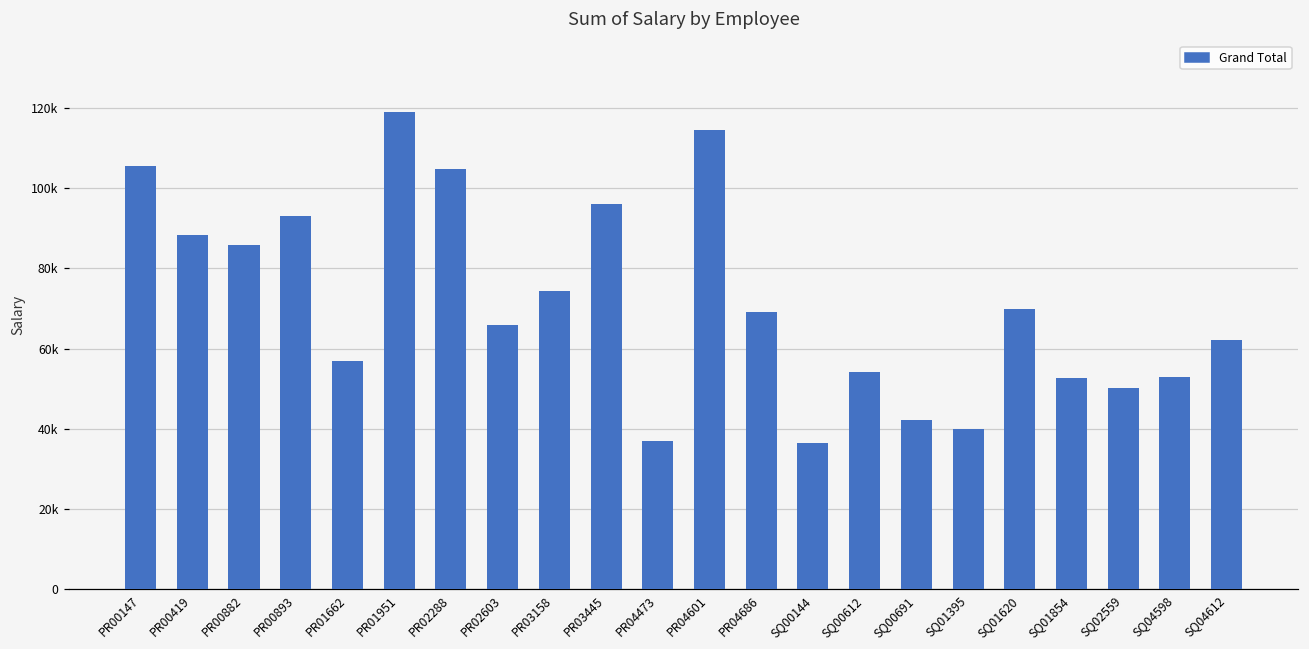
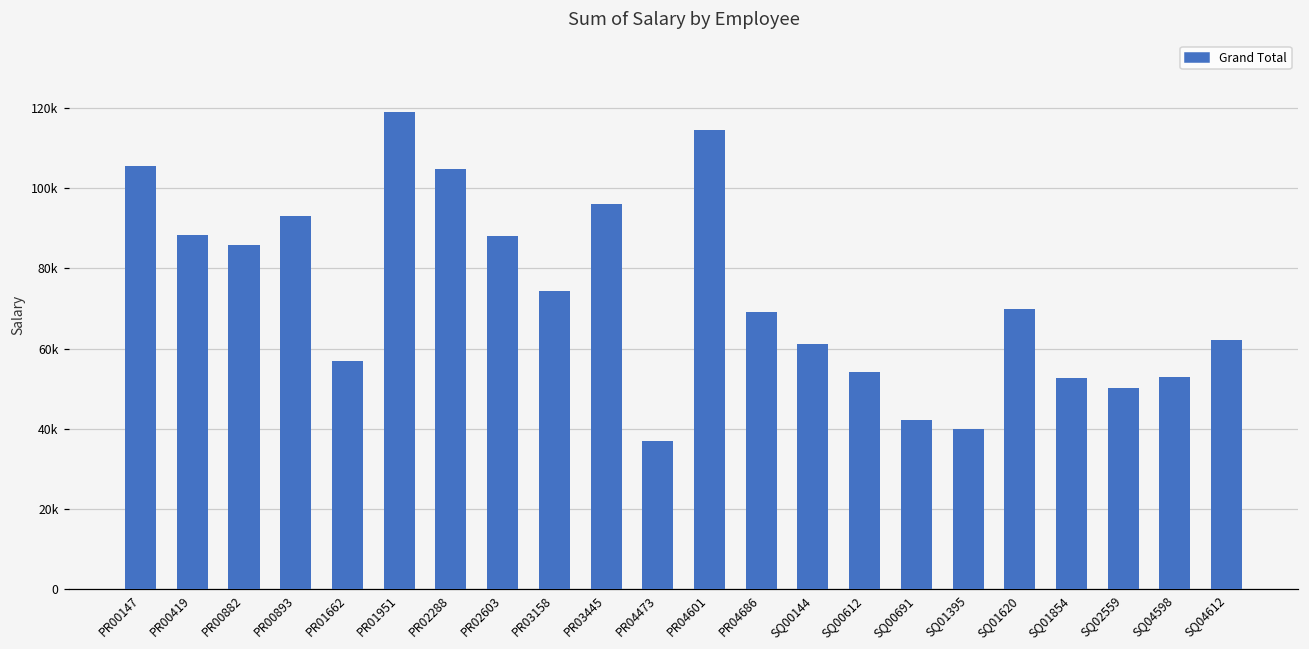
PR02603: 66000 -> 88000
SQ00144: 37000 -> 61000
